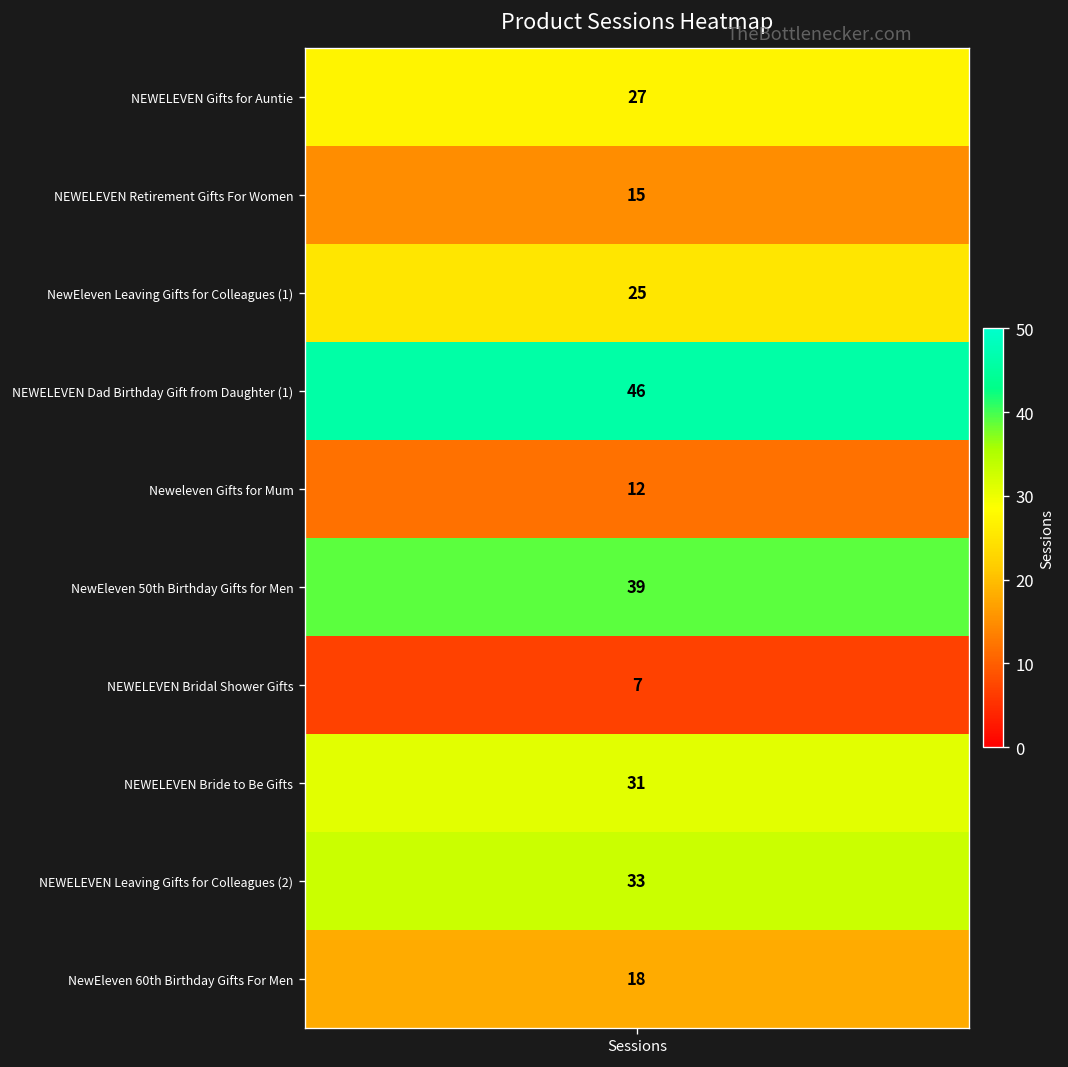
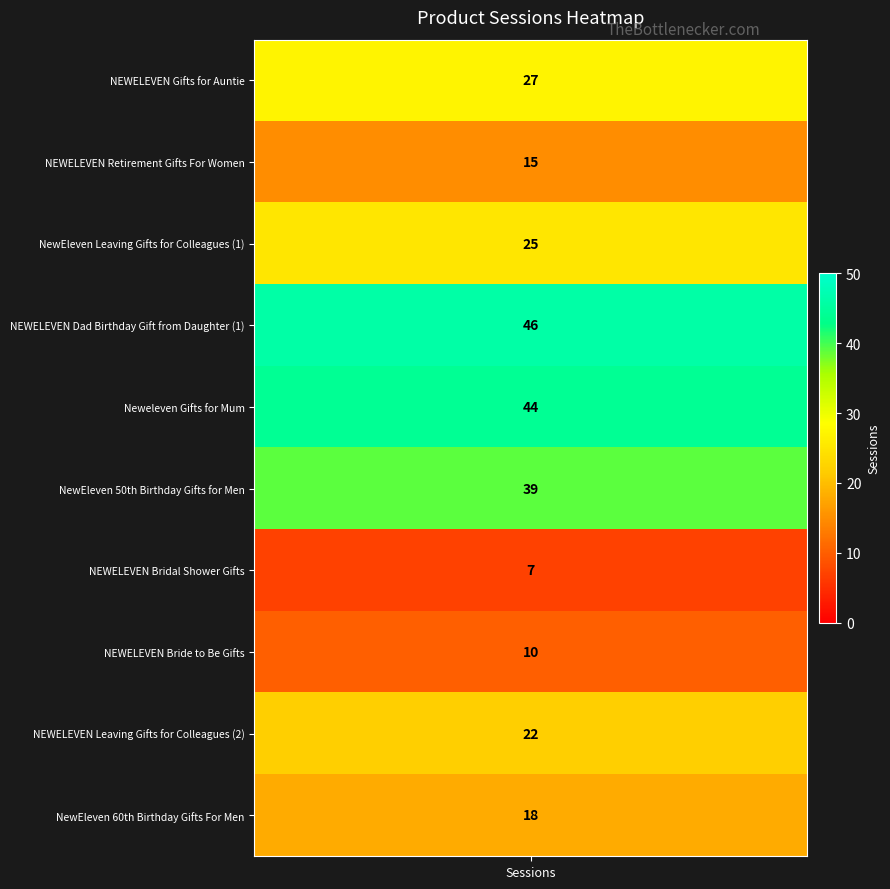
Neweleven Gifts for Mum, Sessions: 12 -> 44
NEWELEVEN Bride to Be Gifts, Sessions: 31 -> 10
NEWELEVEN Leaving Gifts for Colleagues (2), Sessions: 33 -> 22
